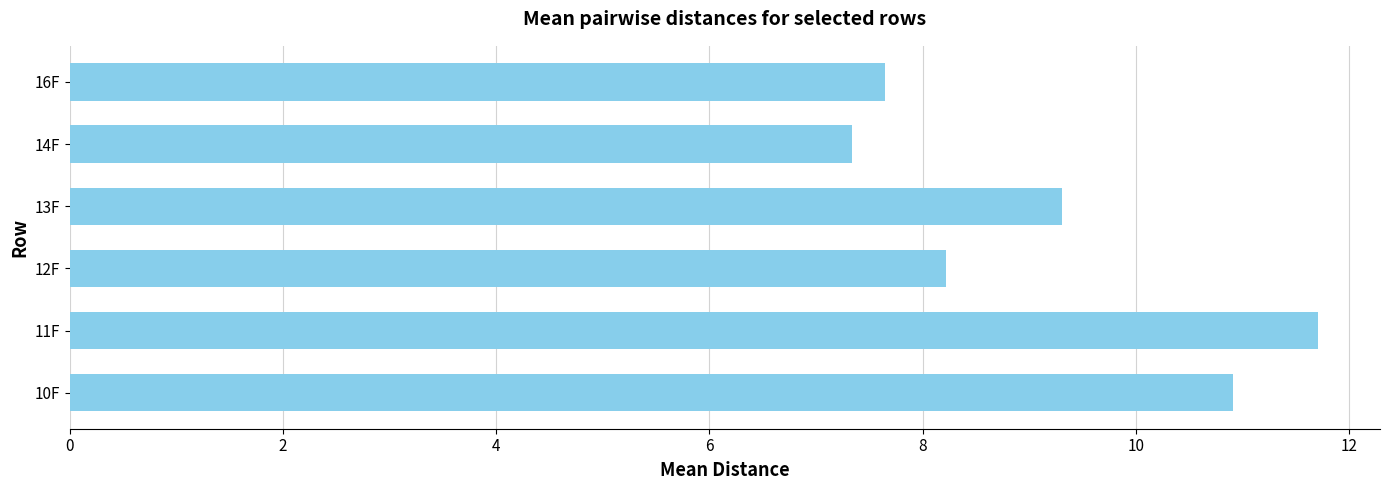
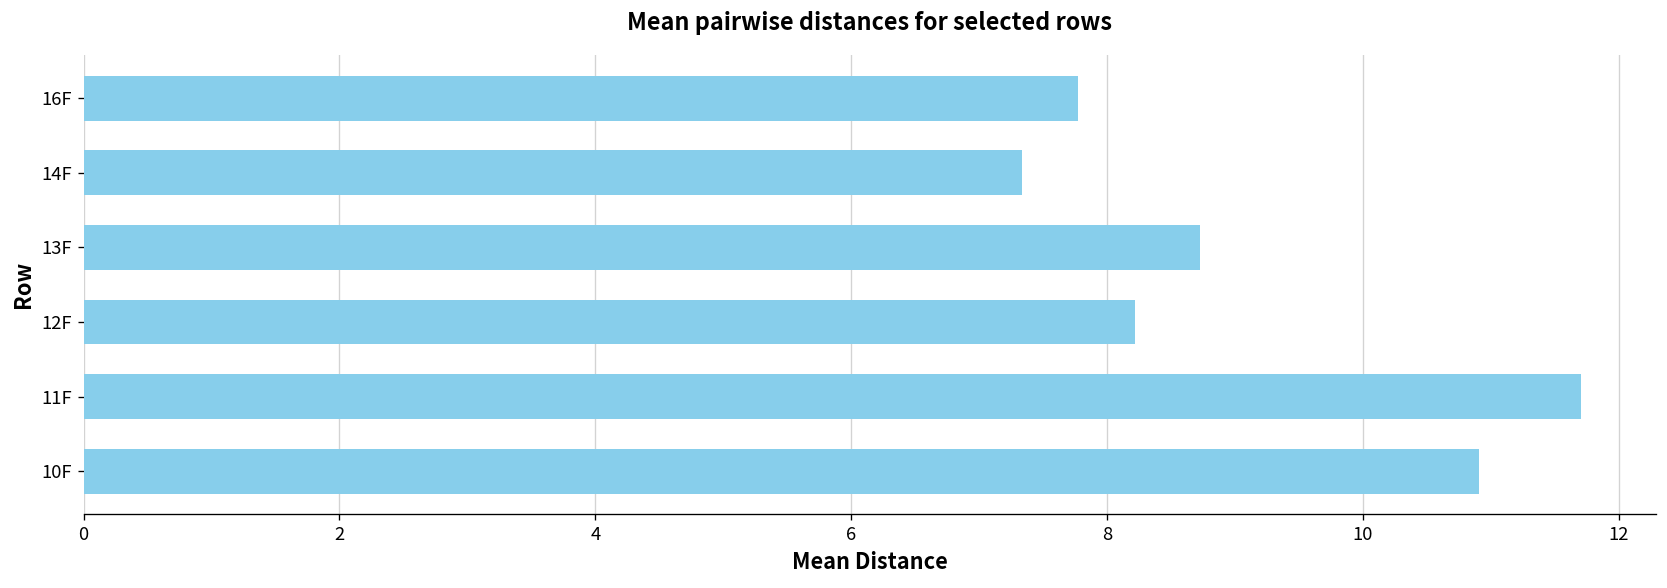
16F: 7.65 -> 7.77
13F: 9.31 -> 8.73
